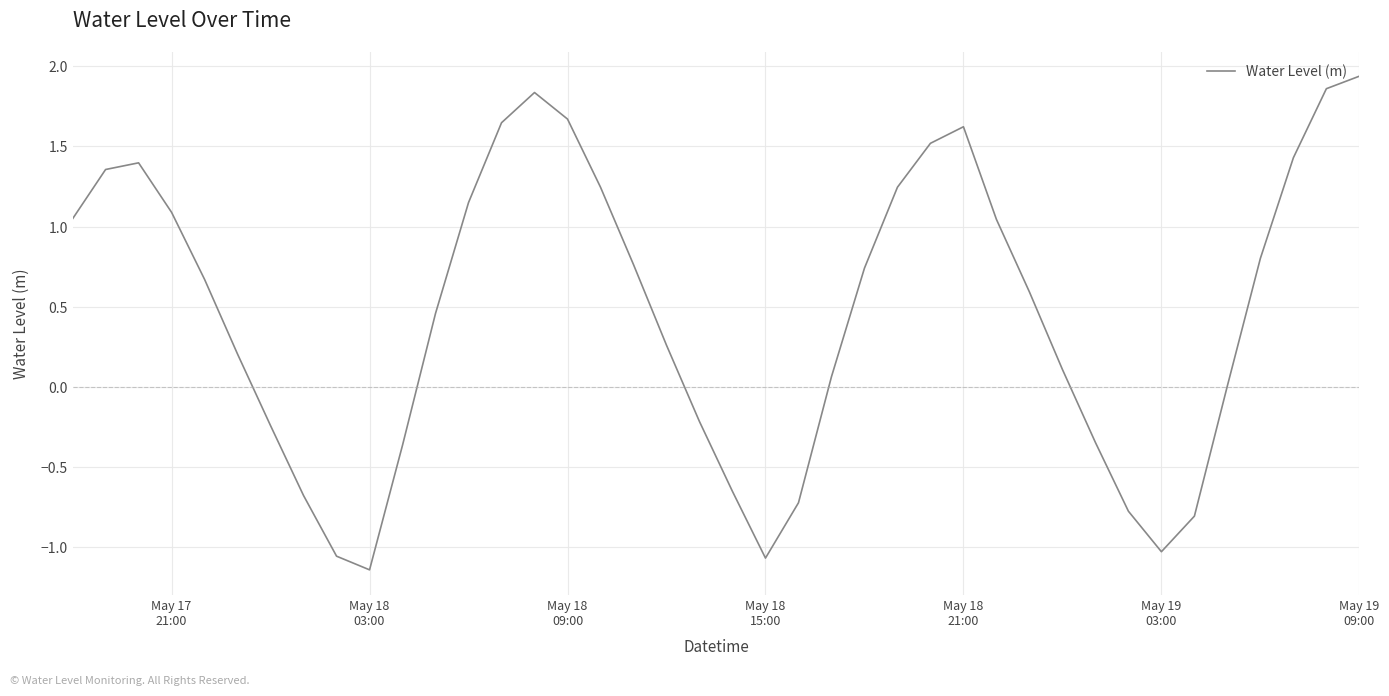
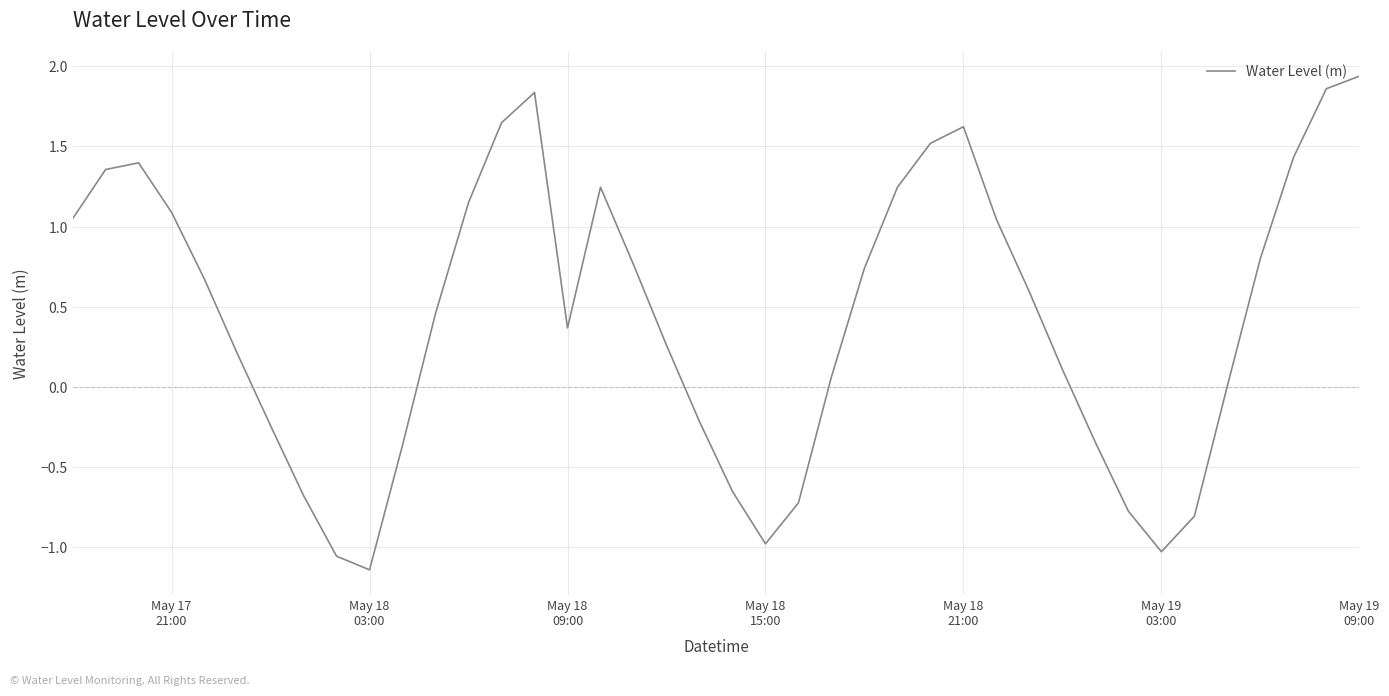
May 18 09:00: 1.67 -> 0.37
May 18 15:00: -1.07 -> -0.98
